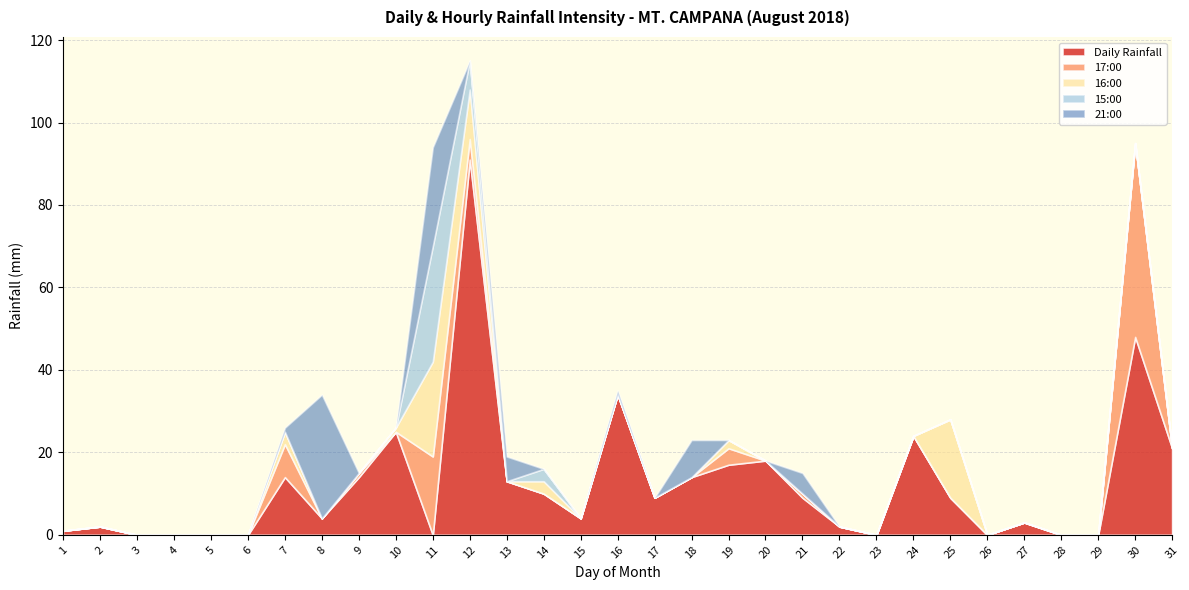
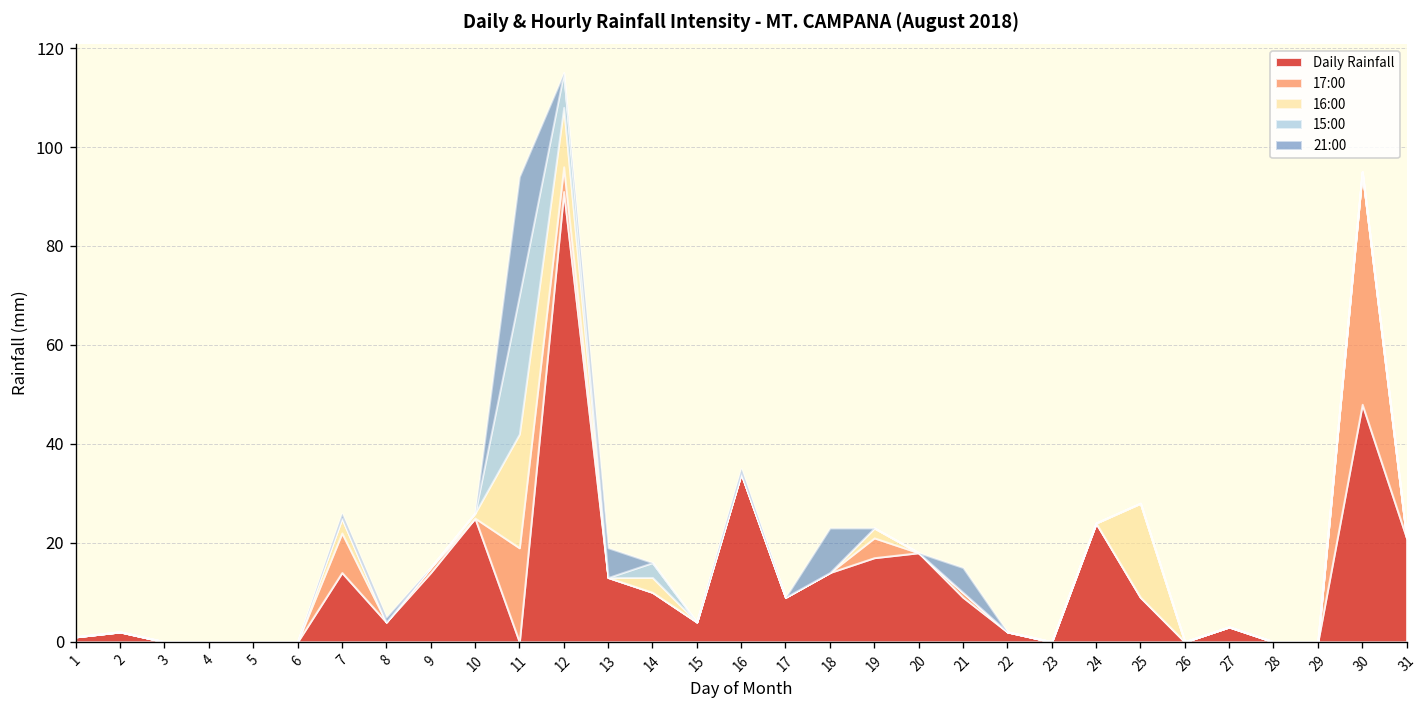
21:00, 8: 30 -> 1
